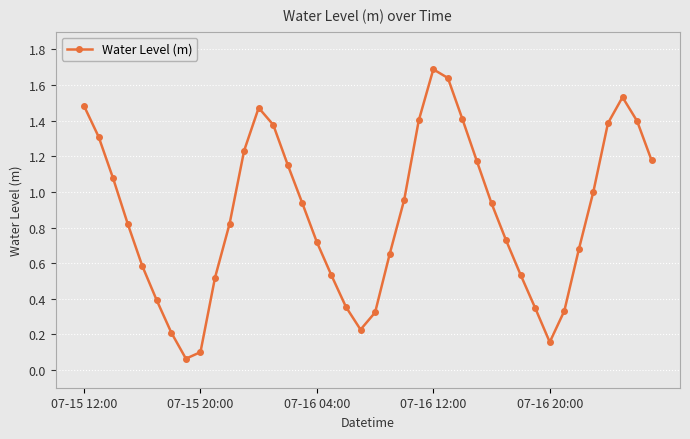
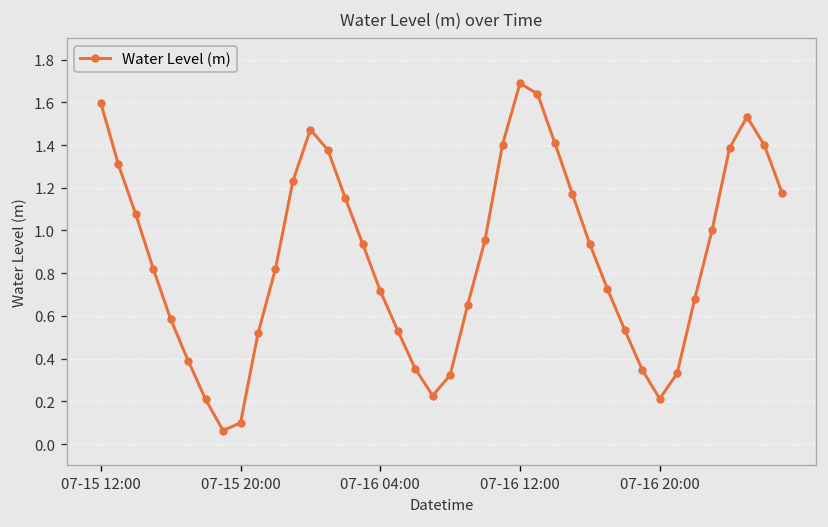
07-15 12:00: 1.48 -> 1.60
07-16 20:00: 0.16 -> 0.21
